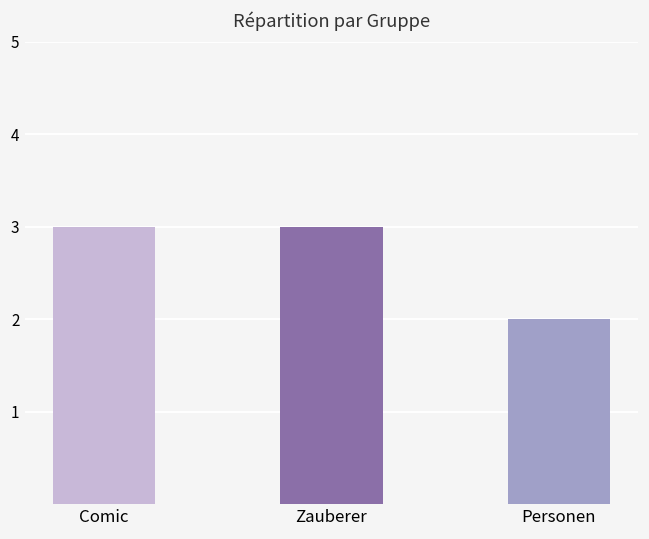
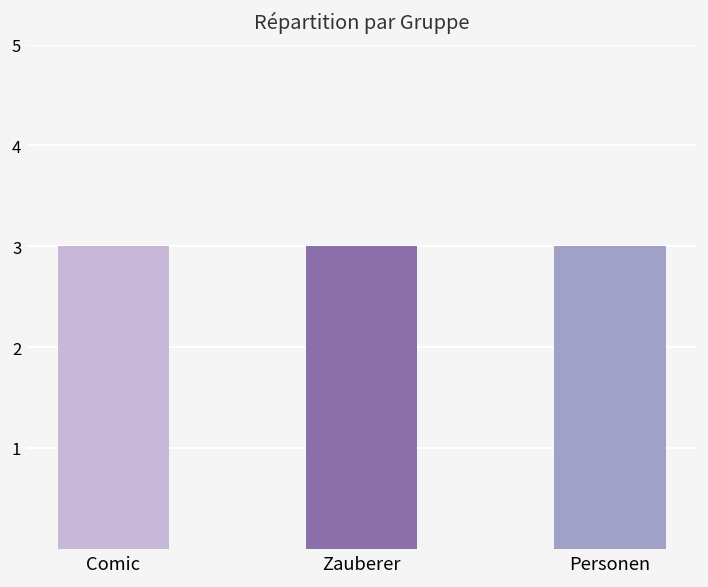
Personen: 2 -> 3
